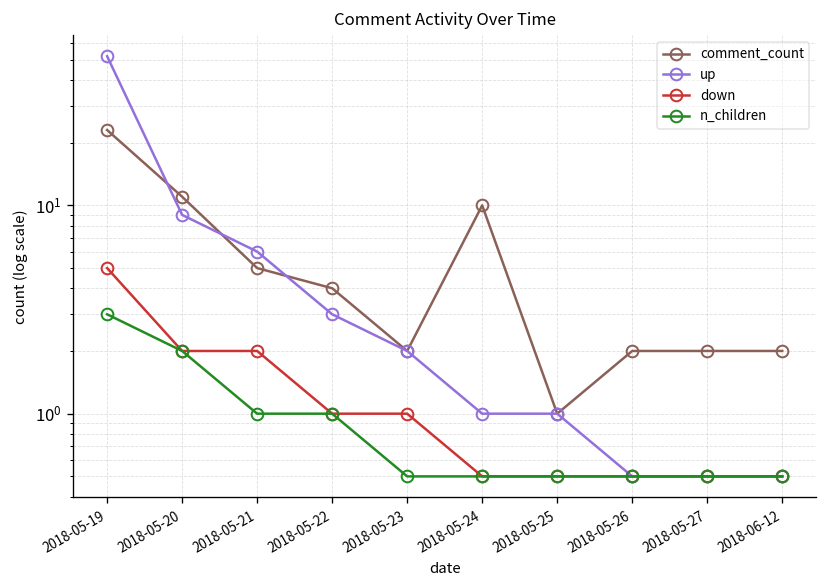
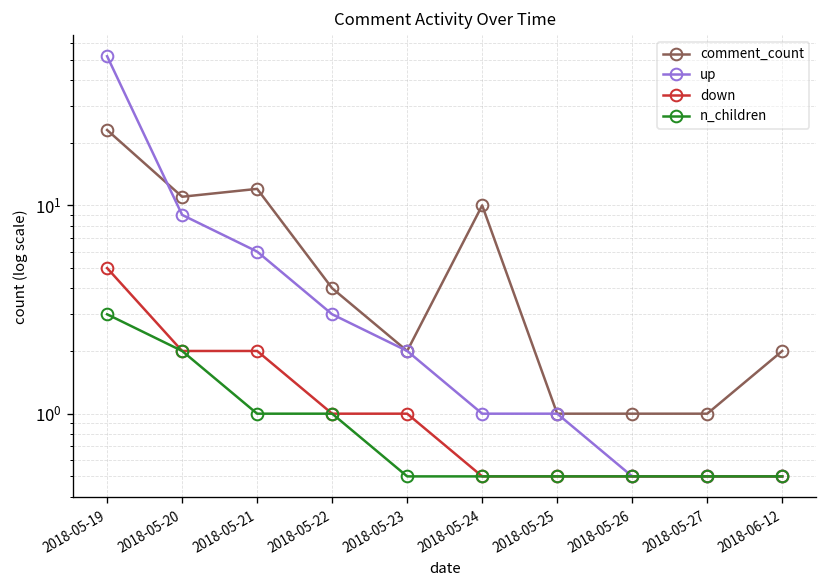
comment_count, 2018-05-21: 5 -> 12
comment_count, 2018-05-26: 2 -> 1
comment_count, 2018-05-27: 2 -> 1
